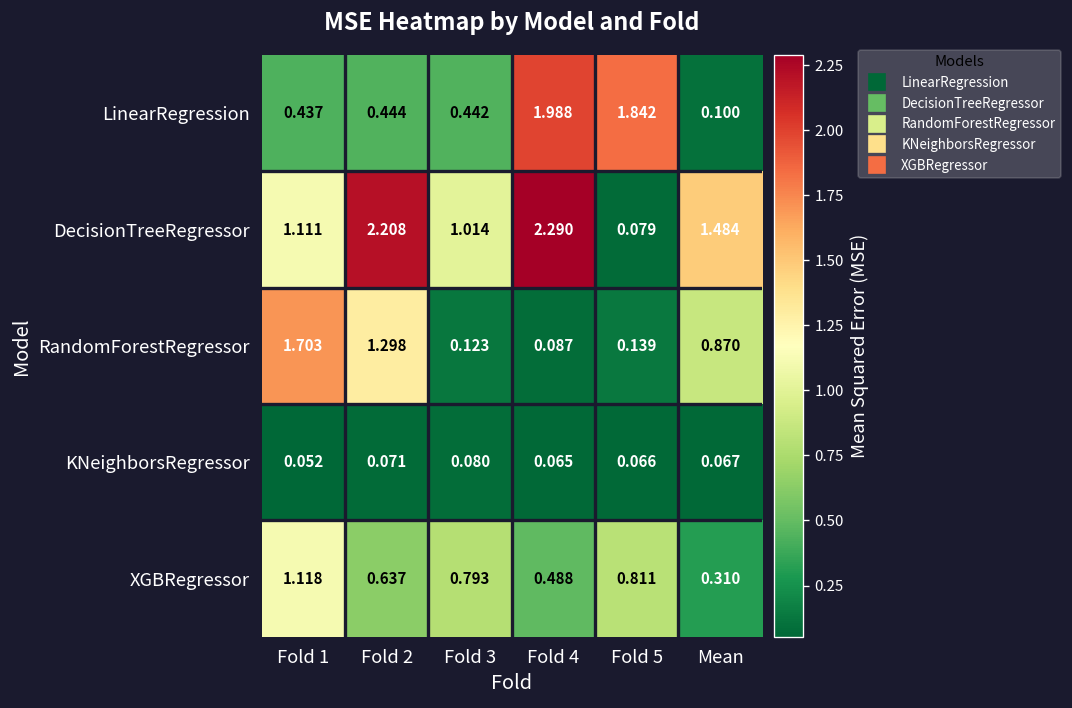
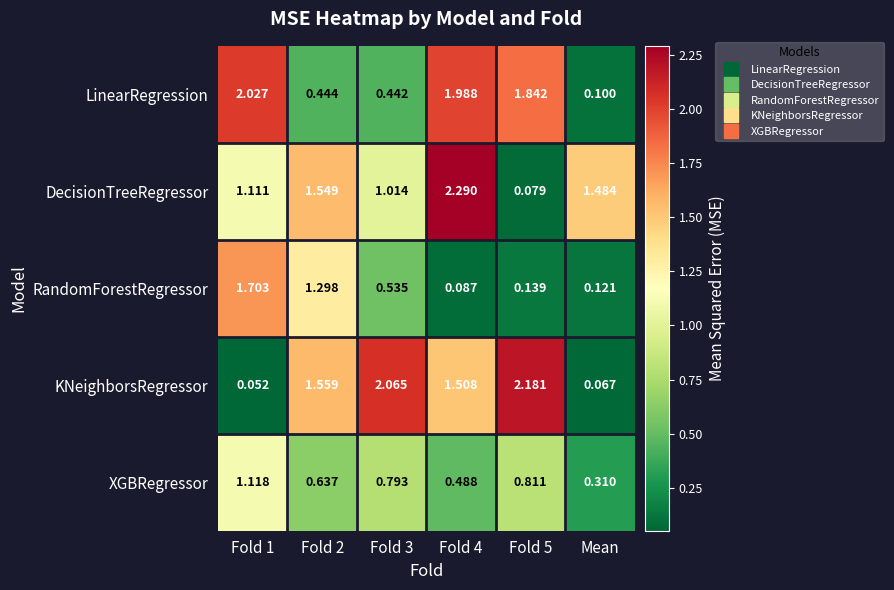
LinearRegression, Fold 1: 0.437 -> 2.027
DecisionTreeRegressor, Fold 2: 2.208 -> 1.549
RandomForestRegressor, Fold 3: 0.123 -> 0.535
RandomForestRegressor, Mean: 0.870 -> 0.121
KNeighborsRegressor, Fold 2: 0.071 -> 1.559
KNeighborsRegressor, Fold 3: 0.080 -> 2.065
KNeighborsRegressor, Fold 4: 0.065 -> 1.508
KNeighborsRegressor, Fold 5: 0.066 -> 2.181
